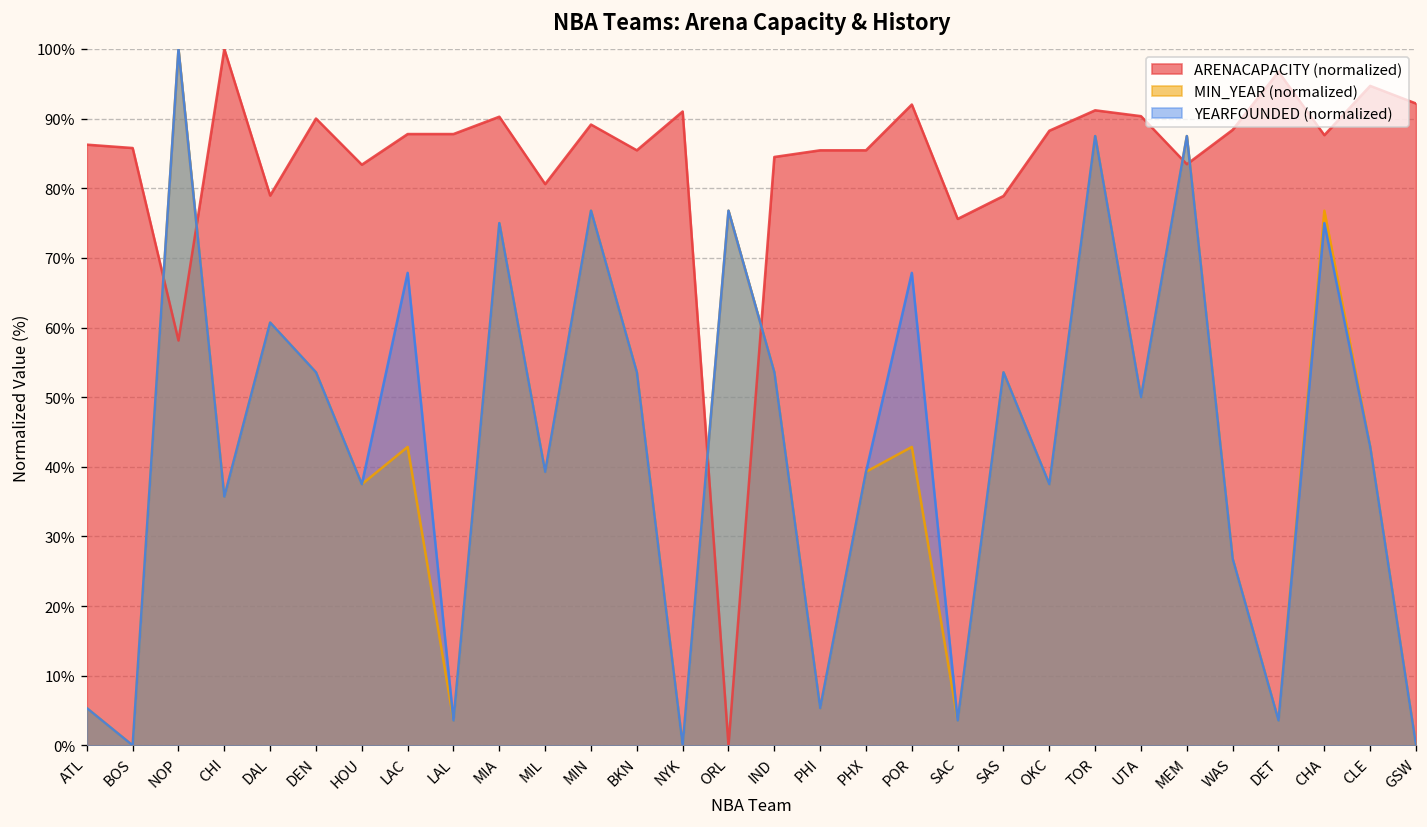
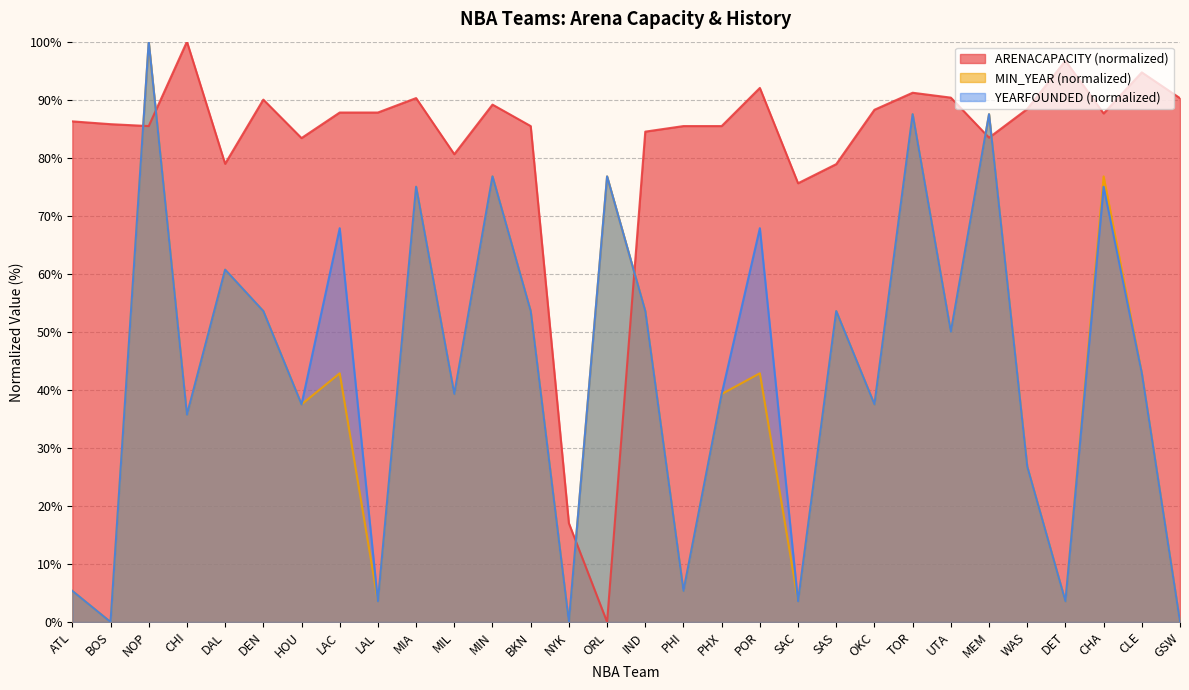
ARENACAPACITY (normalized), NOP: 58% -> 85%
ARENACAPACITY (normalized), NYK: 91% -> 17%
ARENACAPACITY (normalized), GSW: 92% -> 90%
